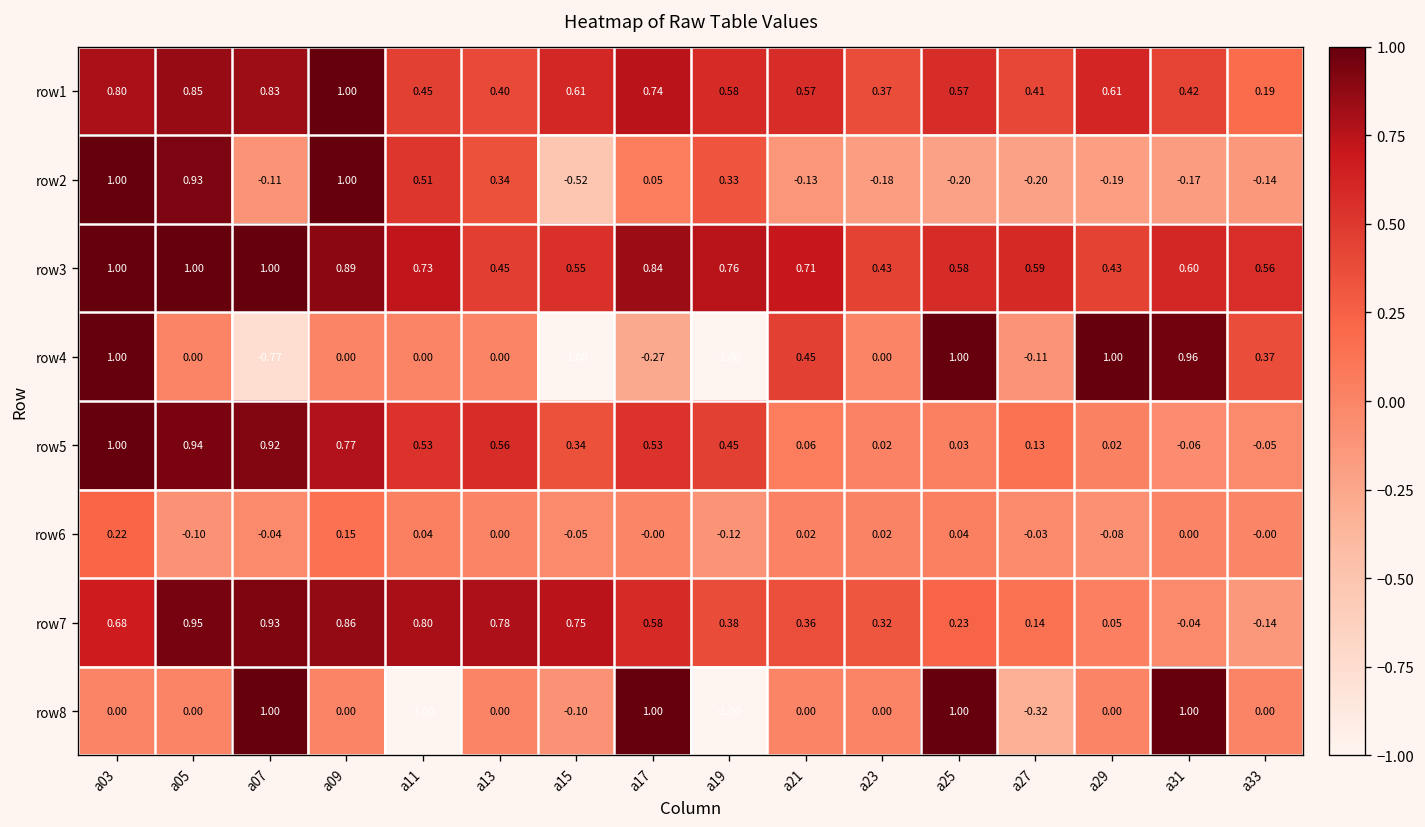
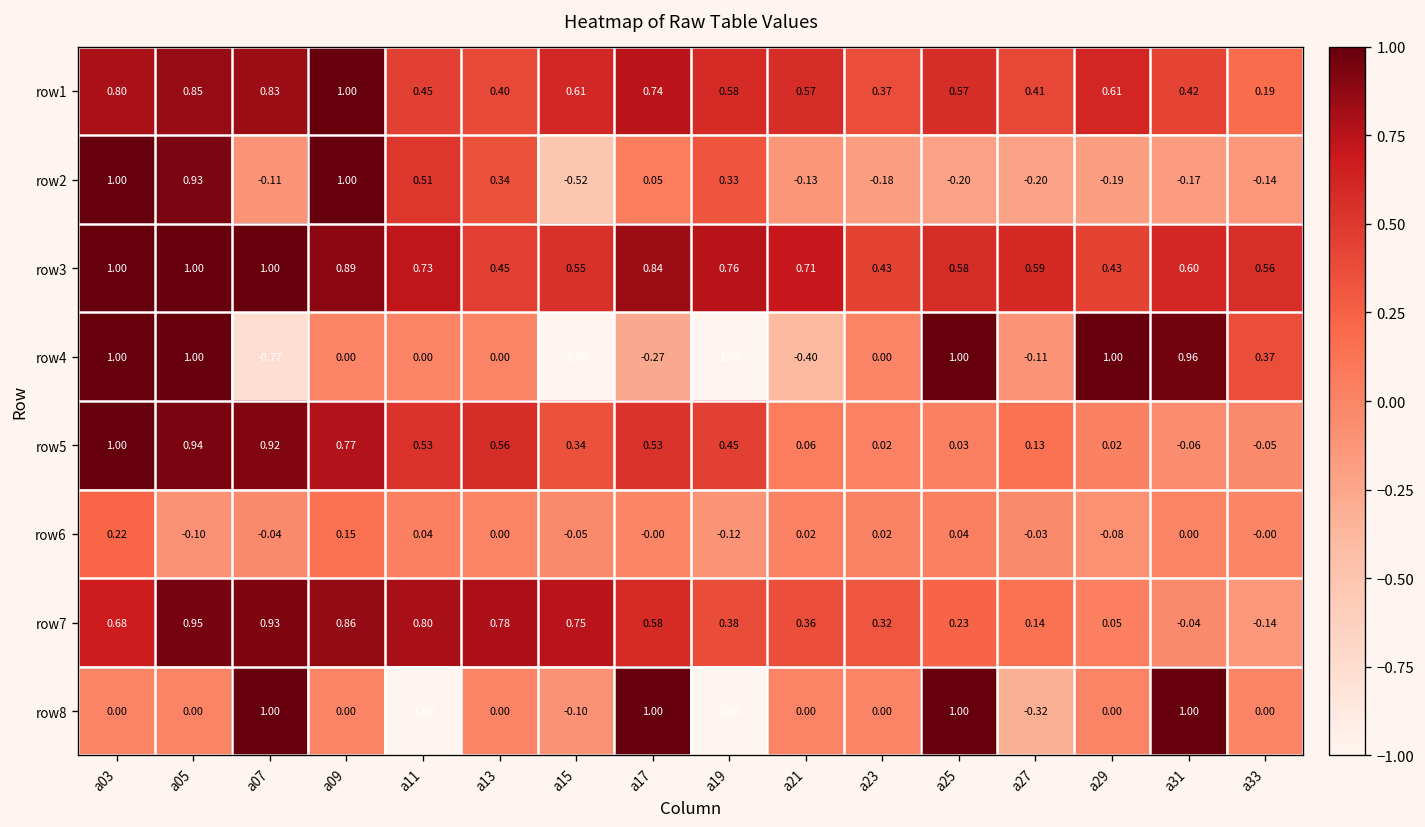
row4, a05: 0.00 -> 1.00
row4, a21: 0.45 -> -0.40
